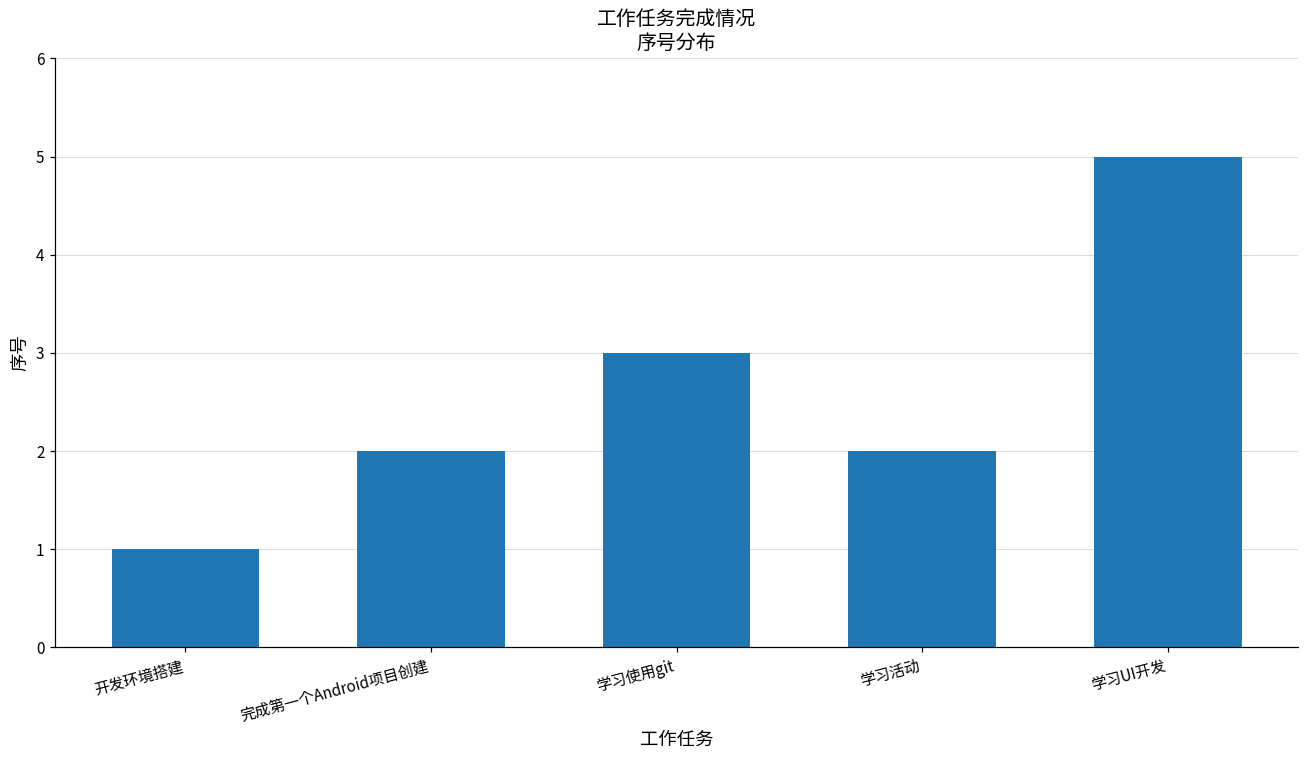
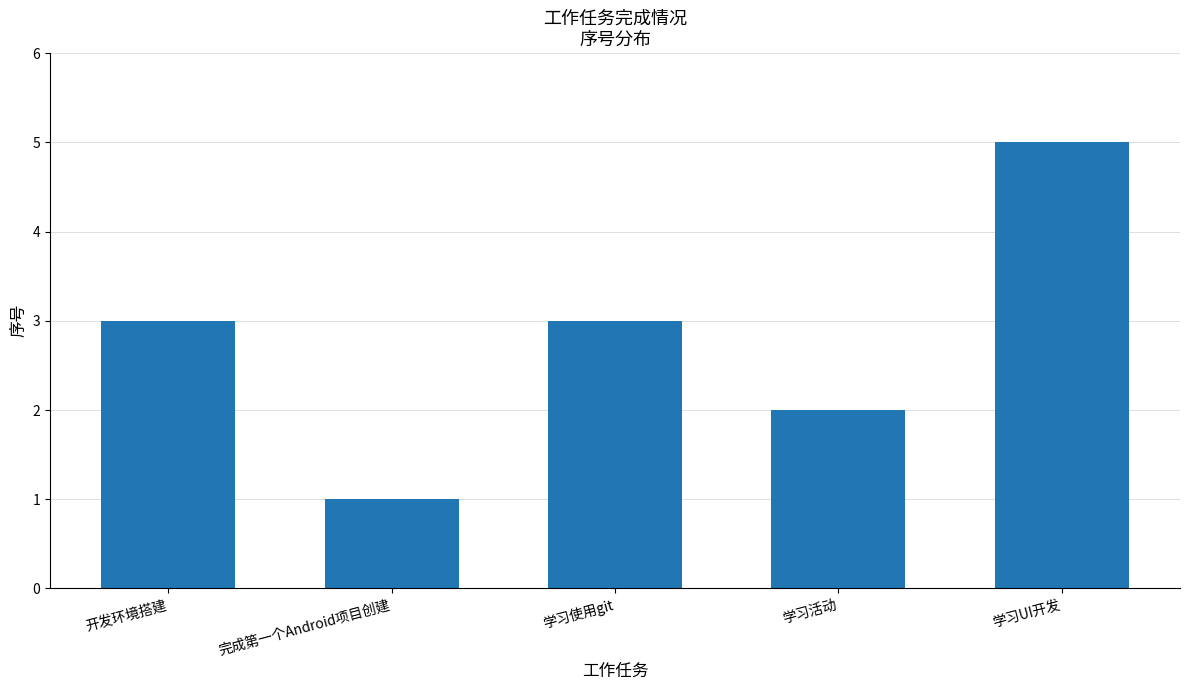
开发环境搭建: 1 -> 3
完成第一个Android项目创建: 2 -> 1
